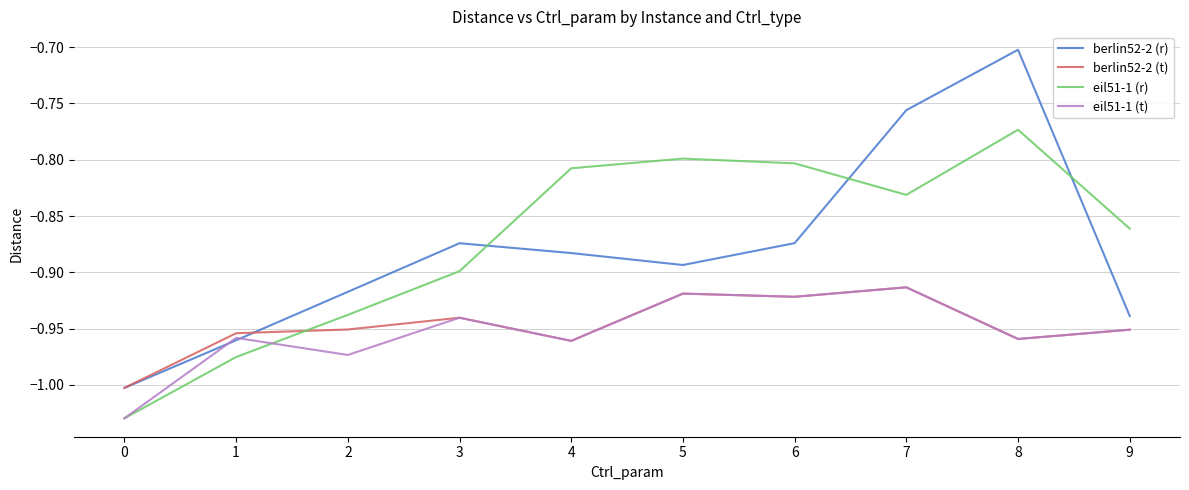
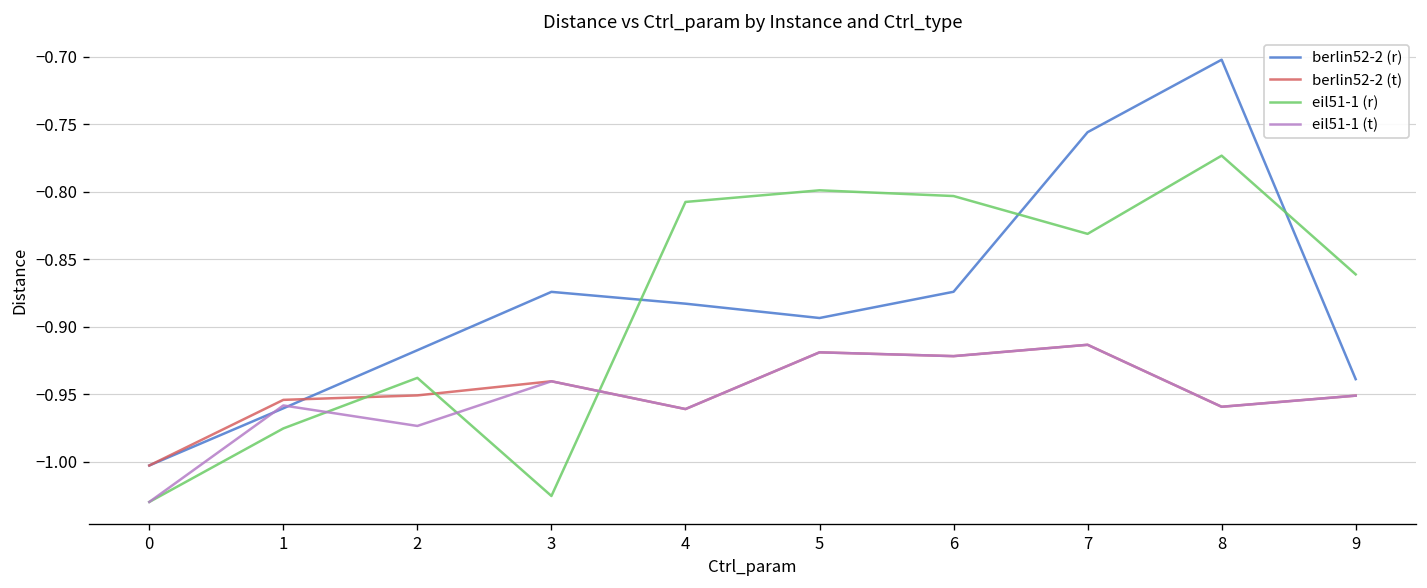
eil51-1 (r), 3: -0.899 -> -1.025
